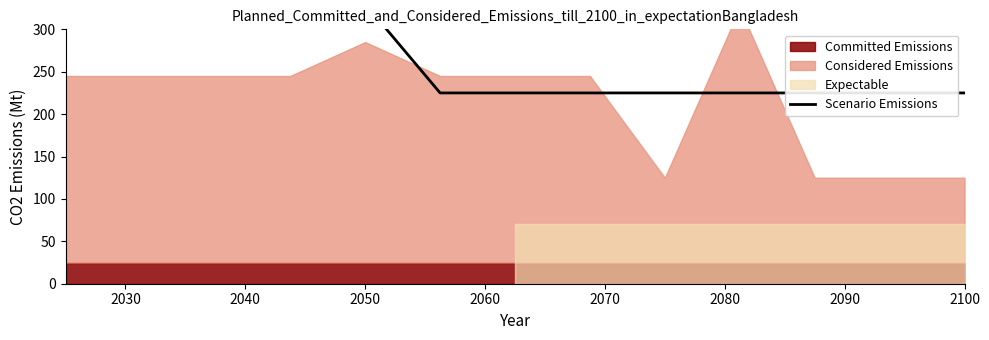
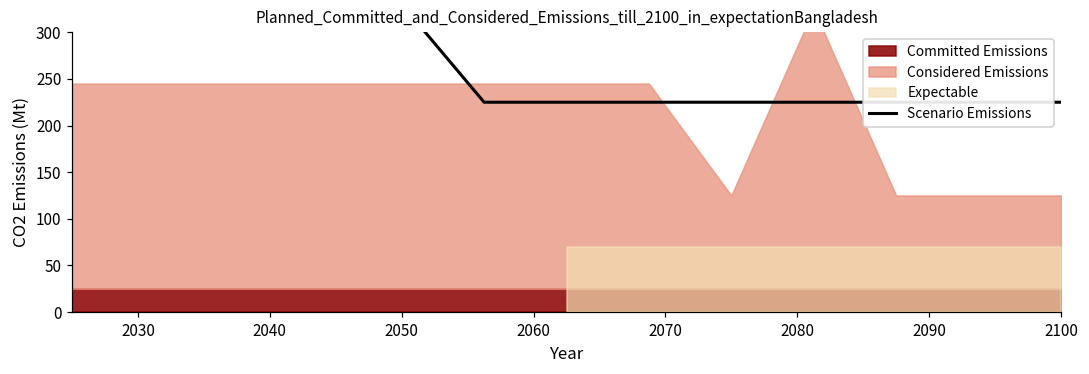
Considered Emissions, 2050: 260 -> 220
